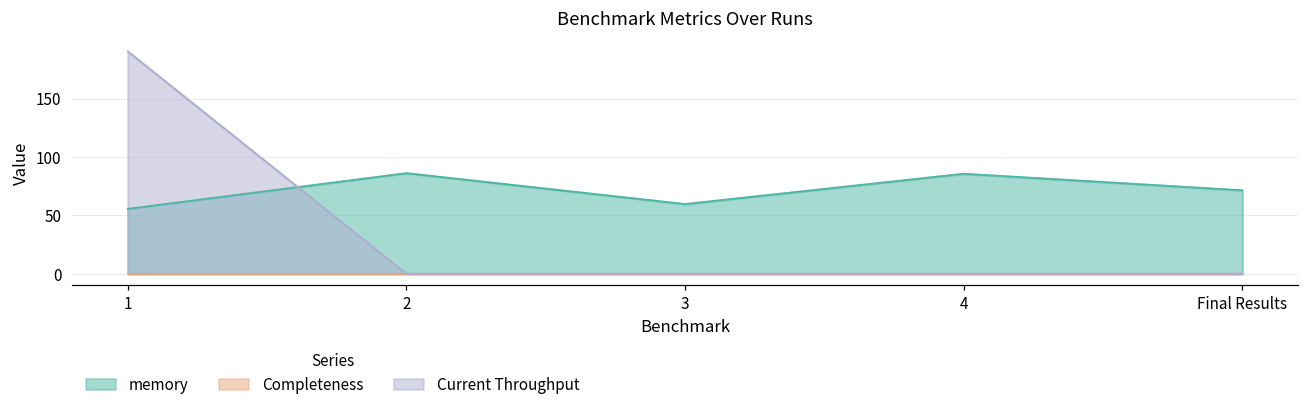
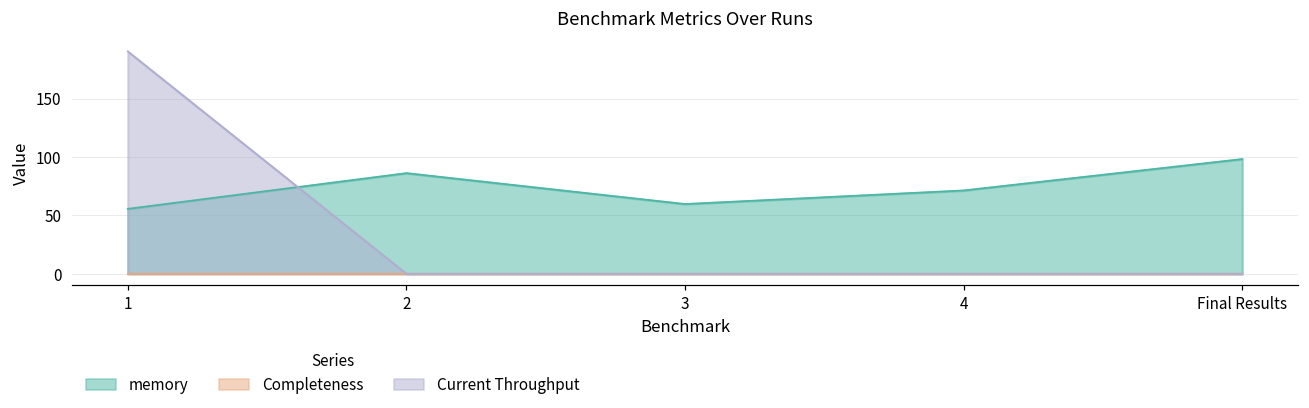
memory, 4: 86 -> 71
memory, Final Results: 72 -> 98
